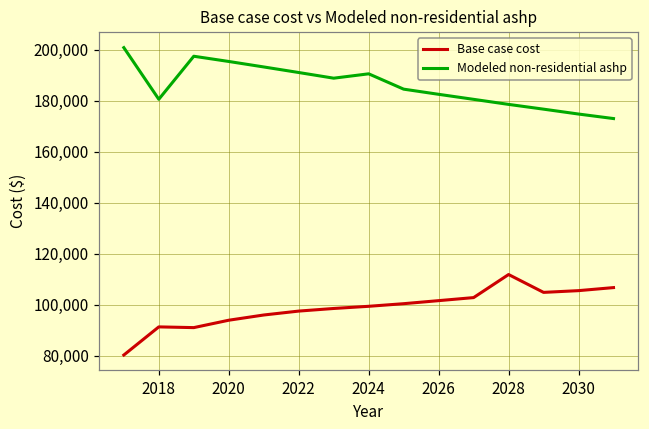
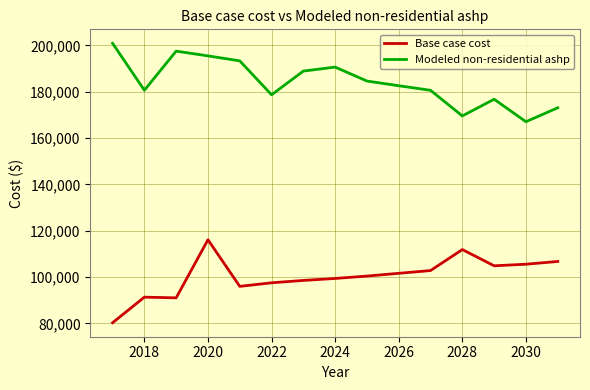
Base case cost, 2020: 94,000 -> 116,000
Modeled non-residential ashp, 2022: 191,000 -> 179,000
Modeled non-residential ashp, 2028: 179,000 -> 170,000
Modeled non-residential ashp, 2030: 175,000 -> 167,000
